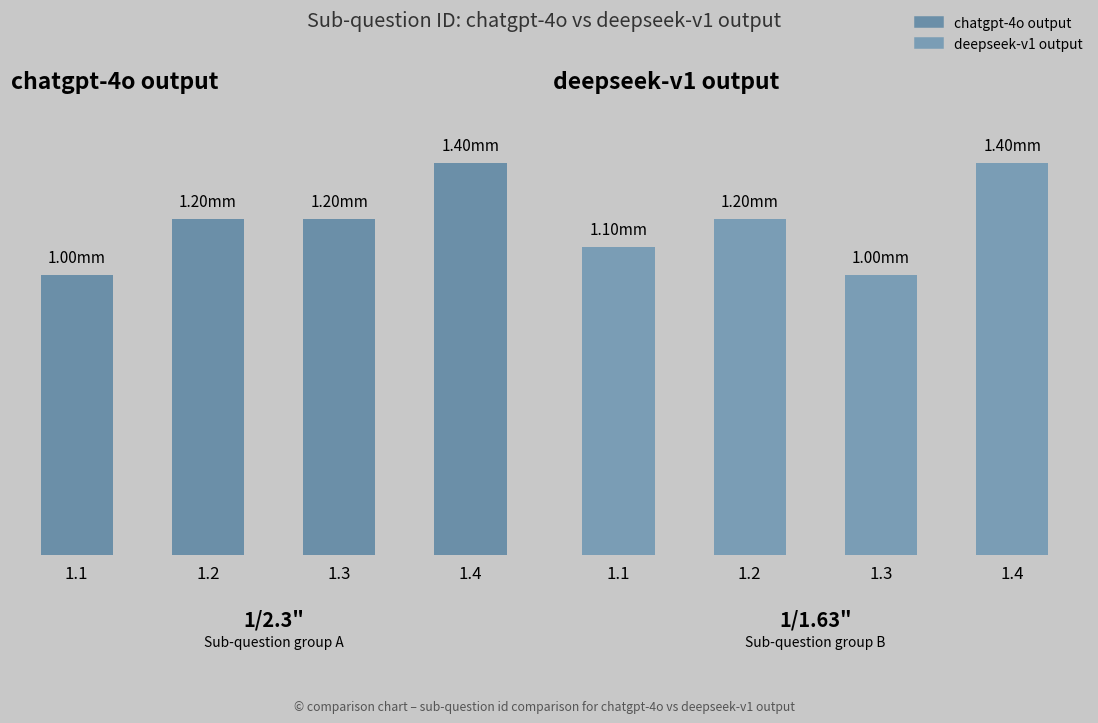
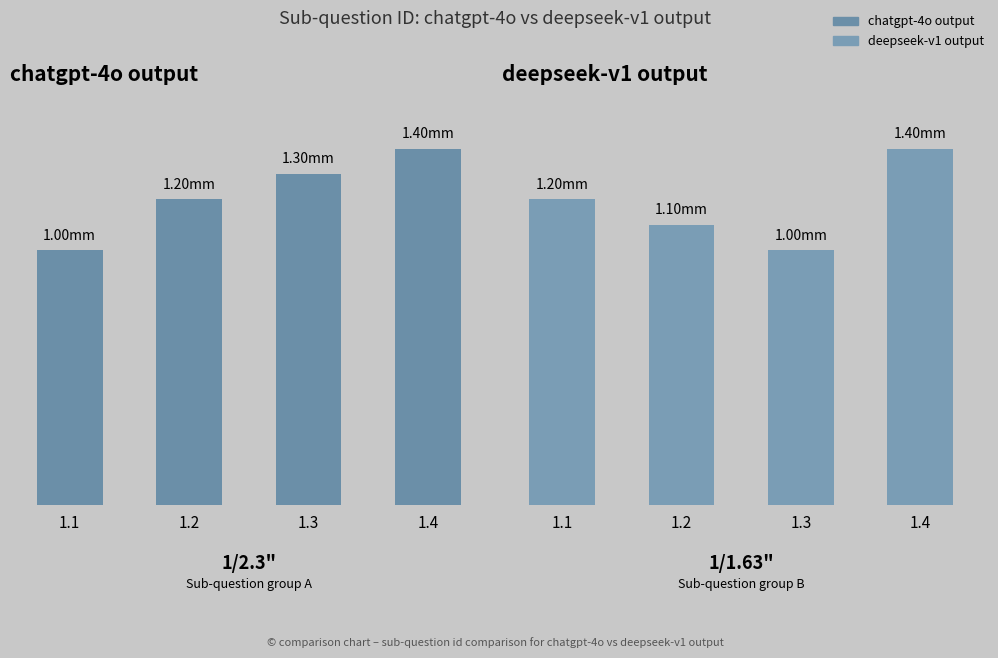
chatgpt-4o output, 1.3: 1.20 -> 1.30
deepseek-v1 output, 1.1: 1.10 -> 1.20
deepseek-v1 output, 1.2: 1.20 -> 1.10
